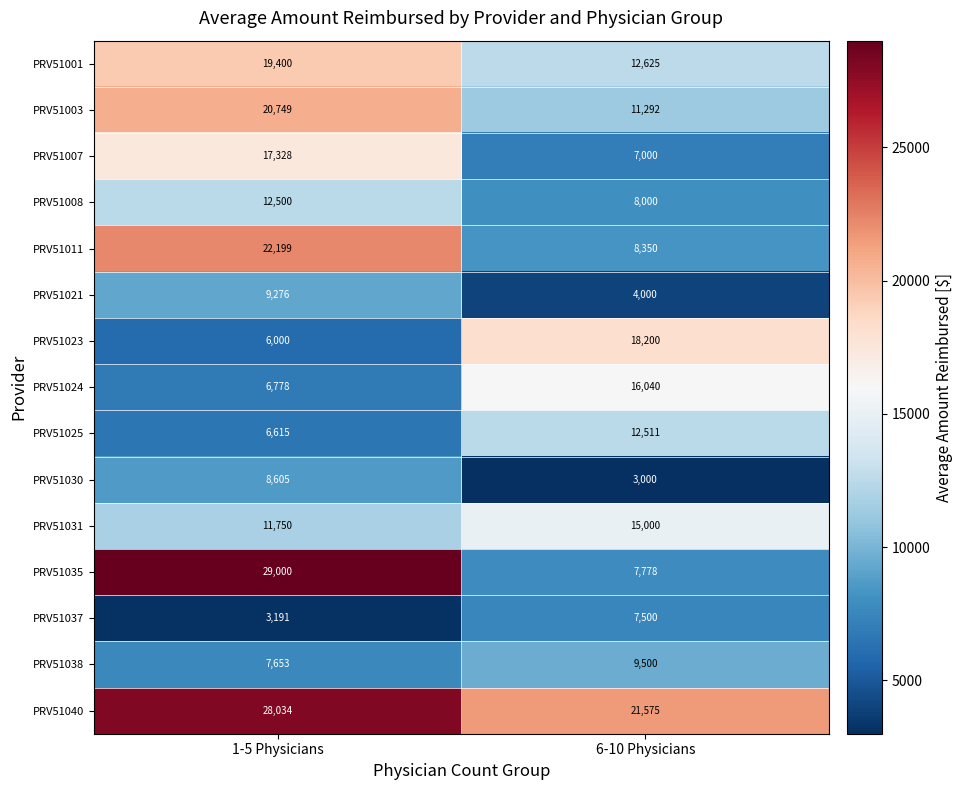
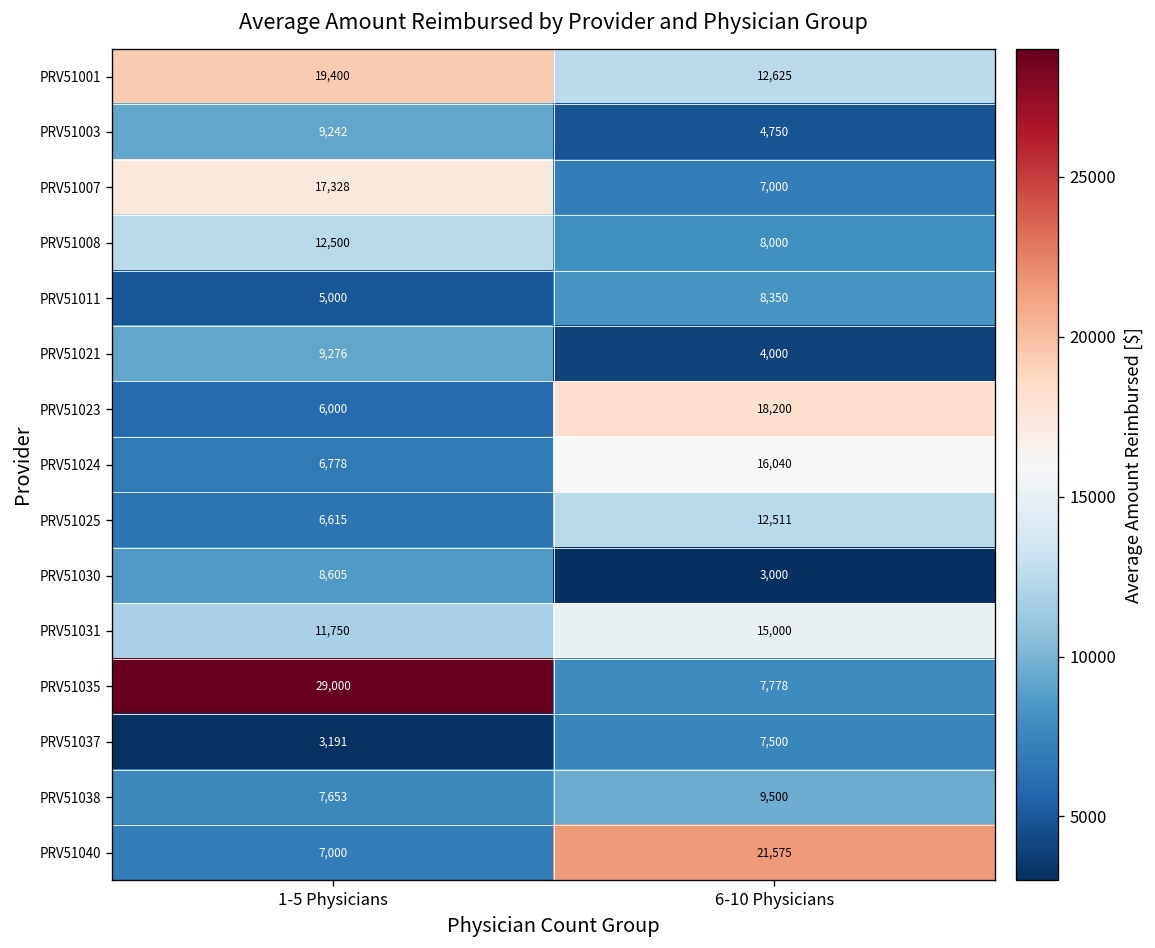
PRV51003, 1-5 Physicians: 20,749 -> 9,242
PRV51003, 6-10 Physicians: 11,292 -> 4,750
PRV51011, 1-5 Physicians: 22,199 -> 5,000
PRV51040, 1-5 Physicians: 28,034 -> 7,000
